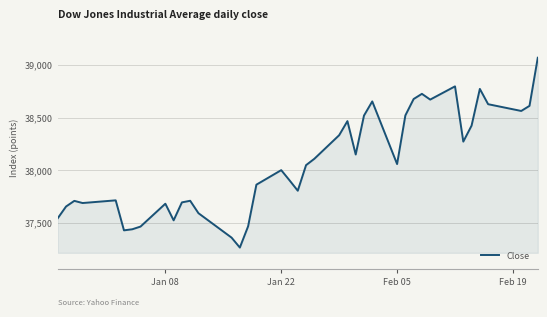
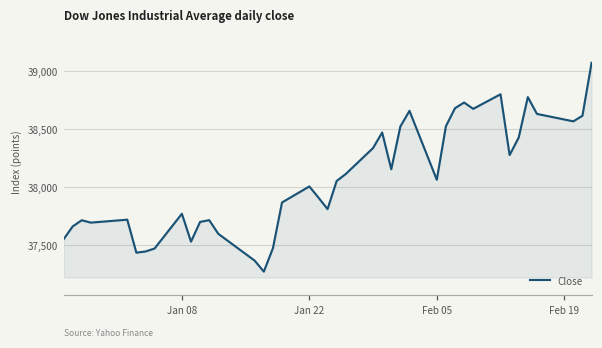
Jan 08: 37,680 -> 37,770
